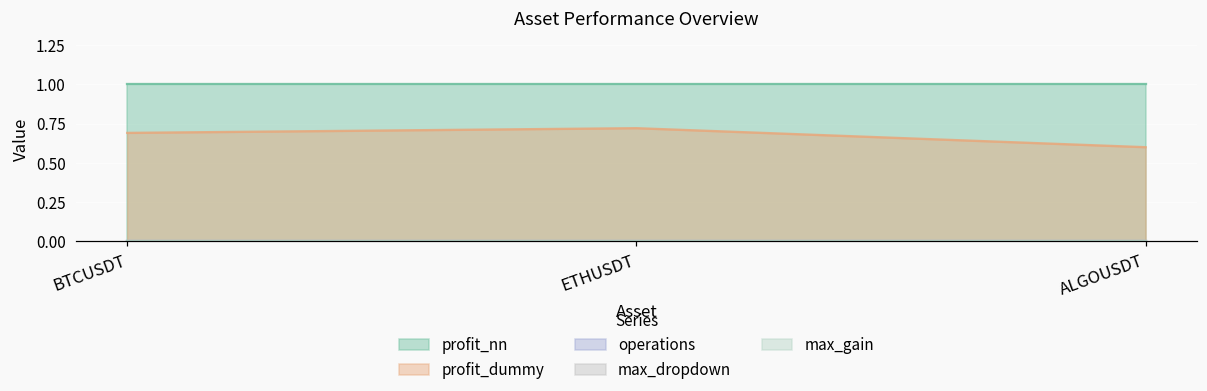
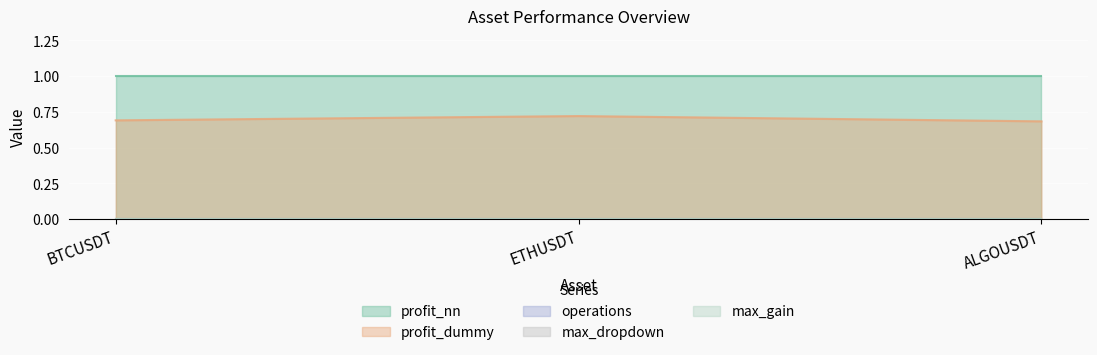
profit_dummy, ALGOUSDT: 0.60 -> 0.68
